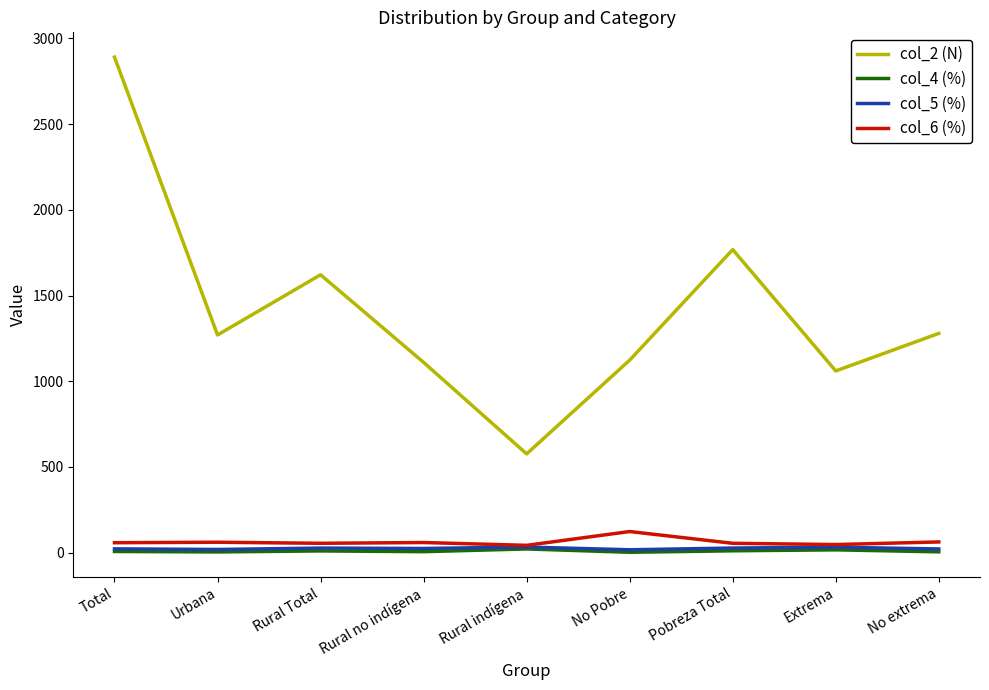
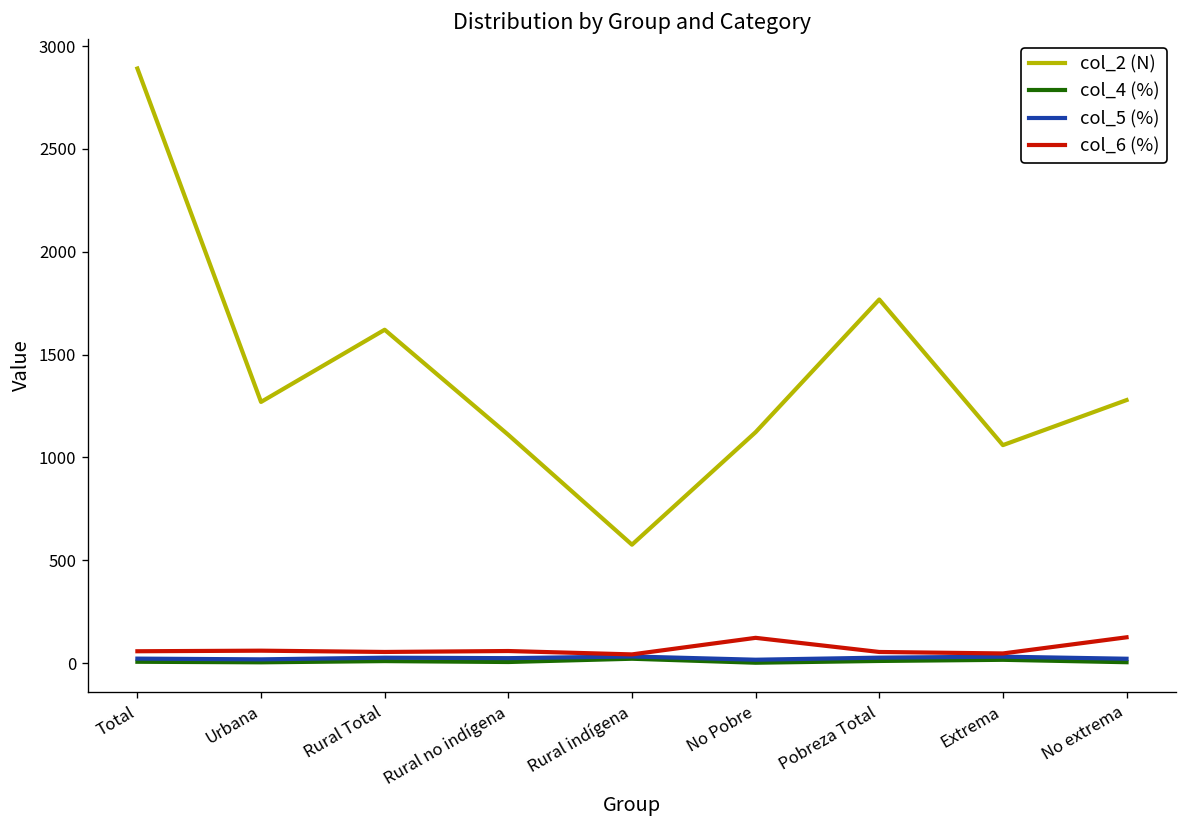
col_6 (%), No extrema: 60 -> 130
